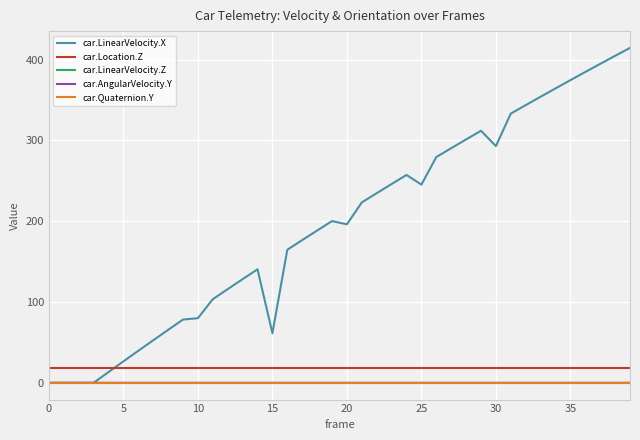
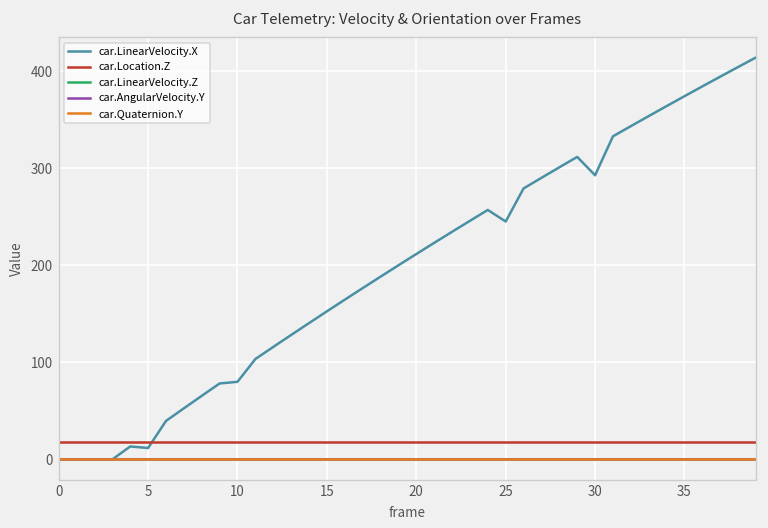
car.LinearVelocity.X, 5: 30 -> 10
car.LinearVelocity.X, 15: 60 -> 150
car.LinearVelocity.X, 20: 200 -> 210
